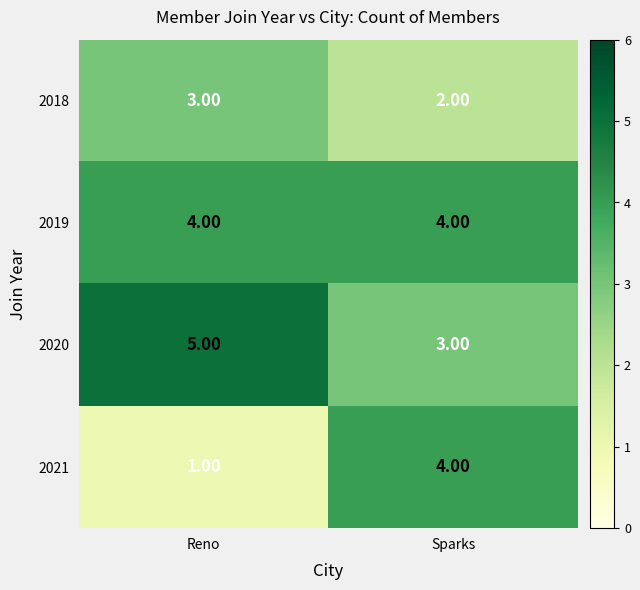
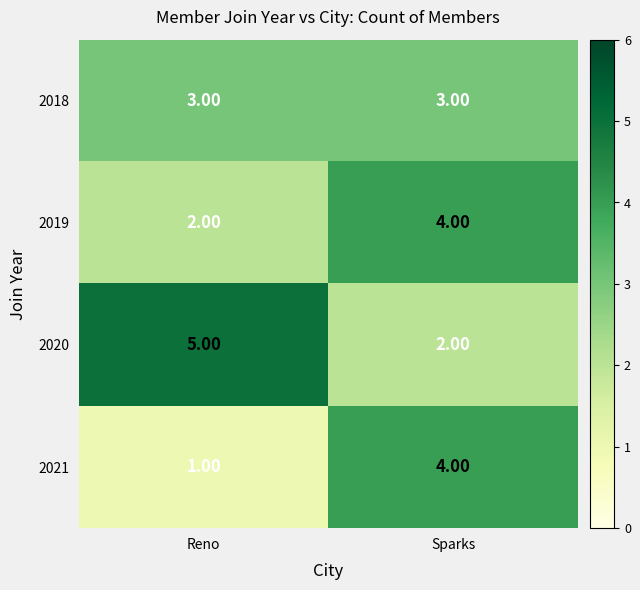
2018, Sparks: 2.00 -> 3.00
2019, Reno: 4.00 -> 2.00
2020, Sparks: 3.00 -> 2.00
